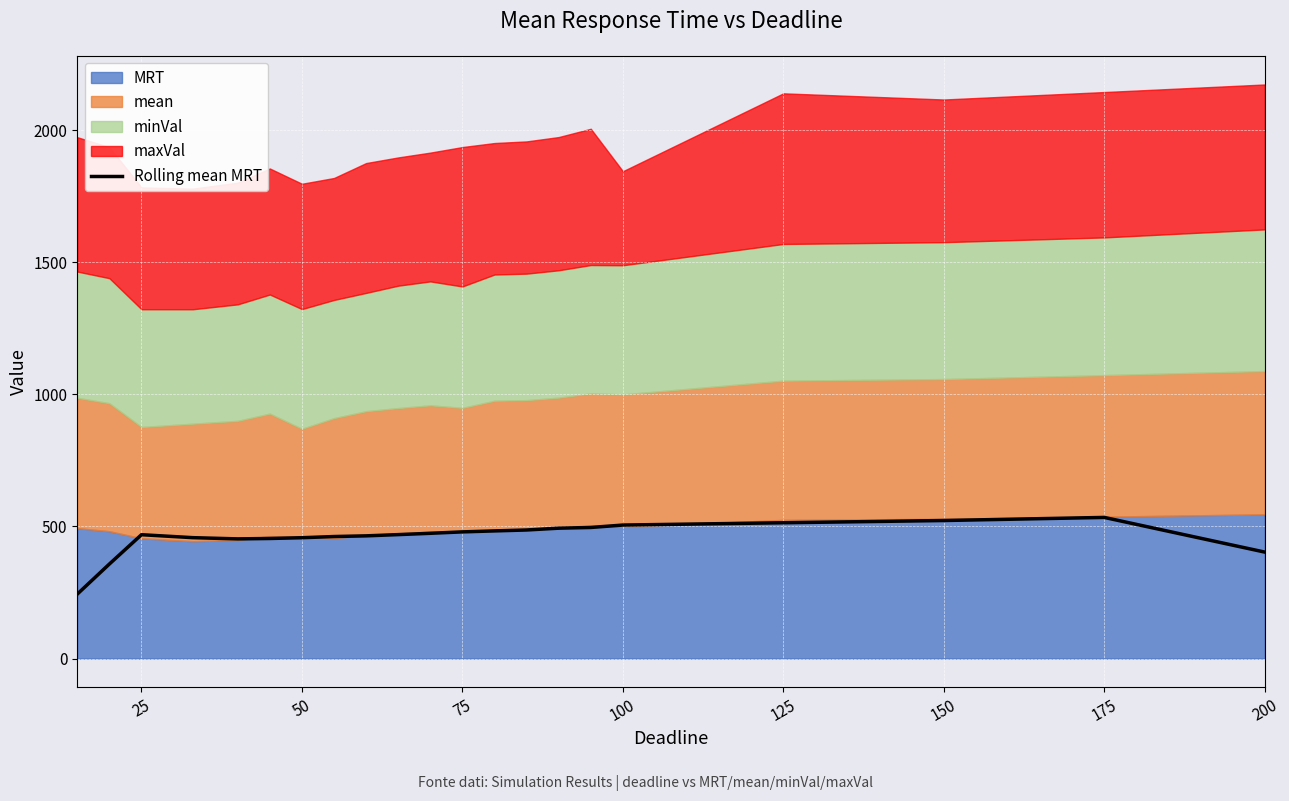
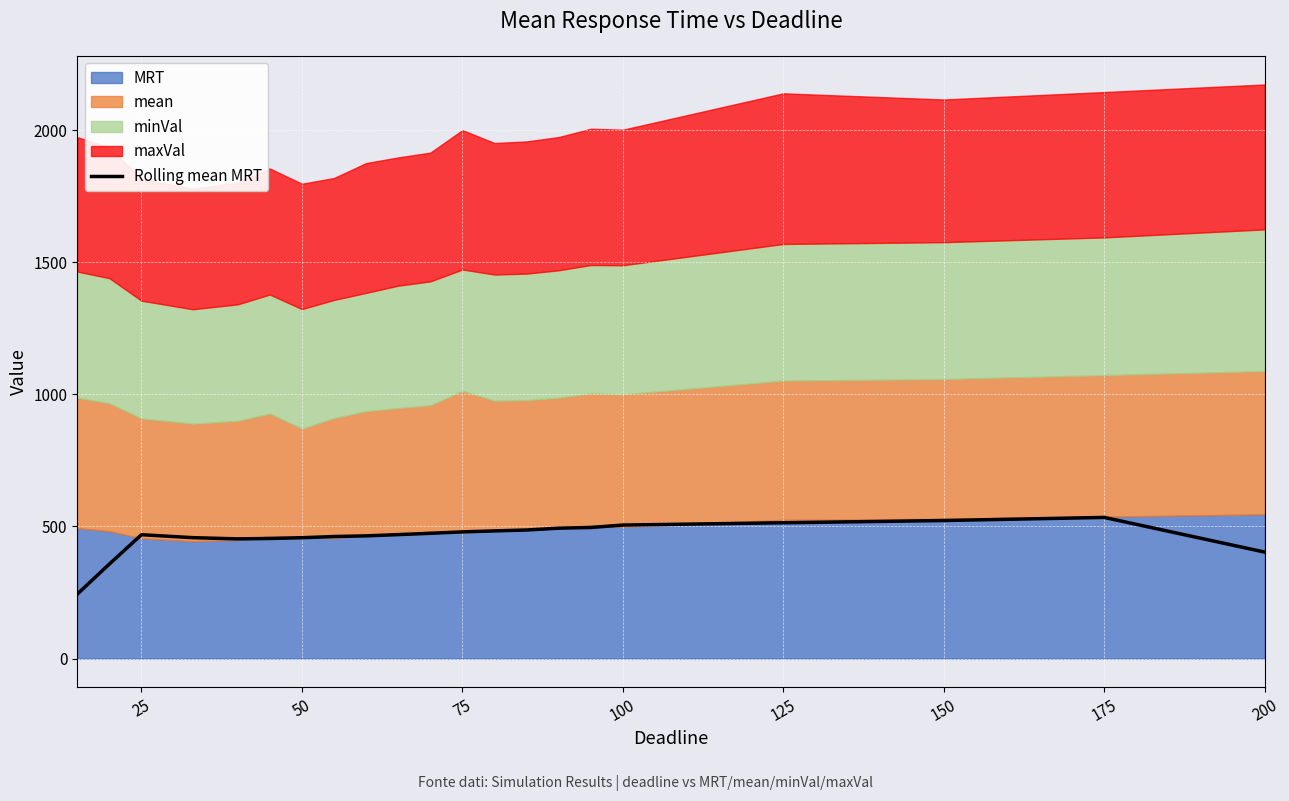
mean, 25: 420 -> 450
mean, 75: 470 -> 540
maxVal, 100: 360 -> 510
